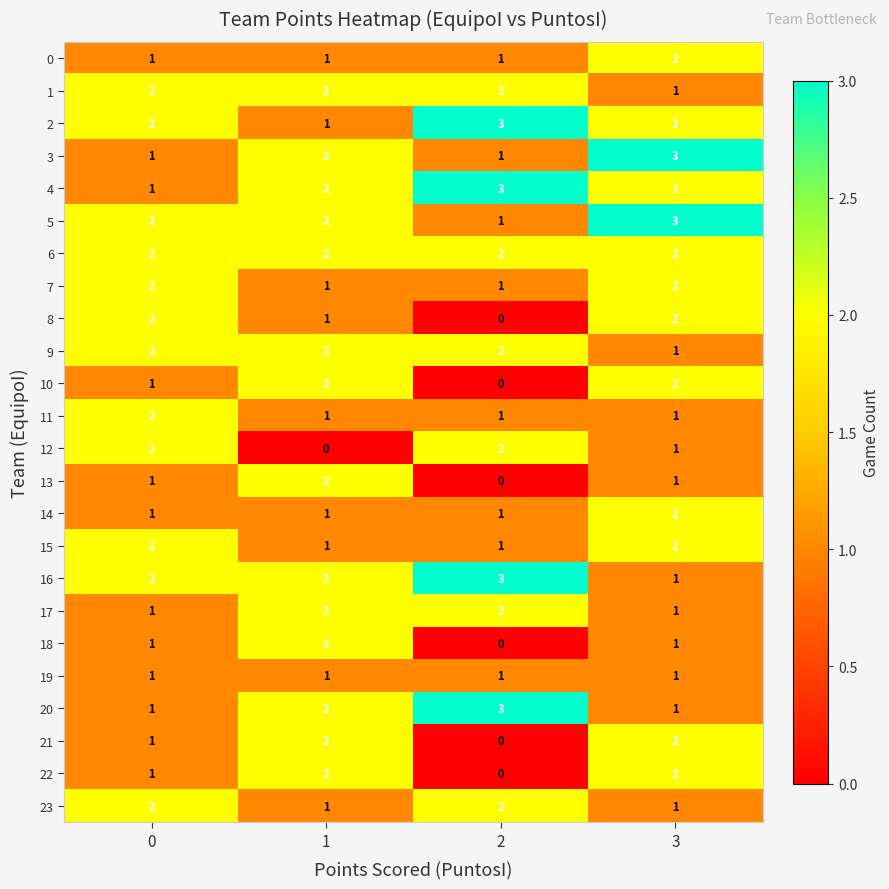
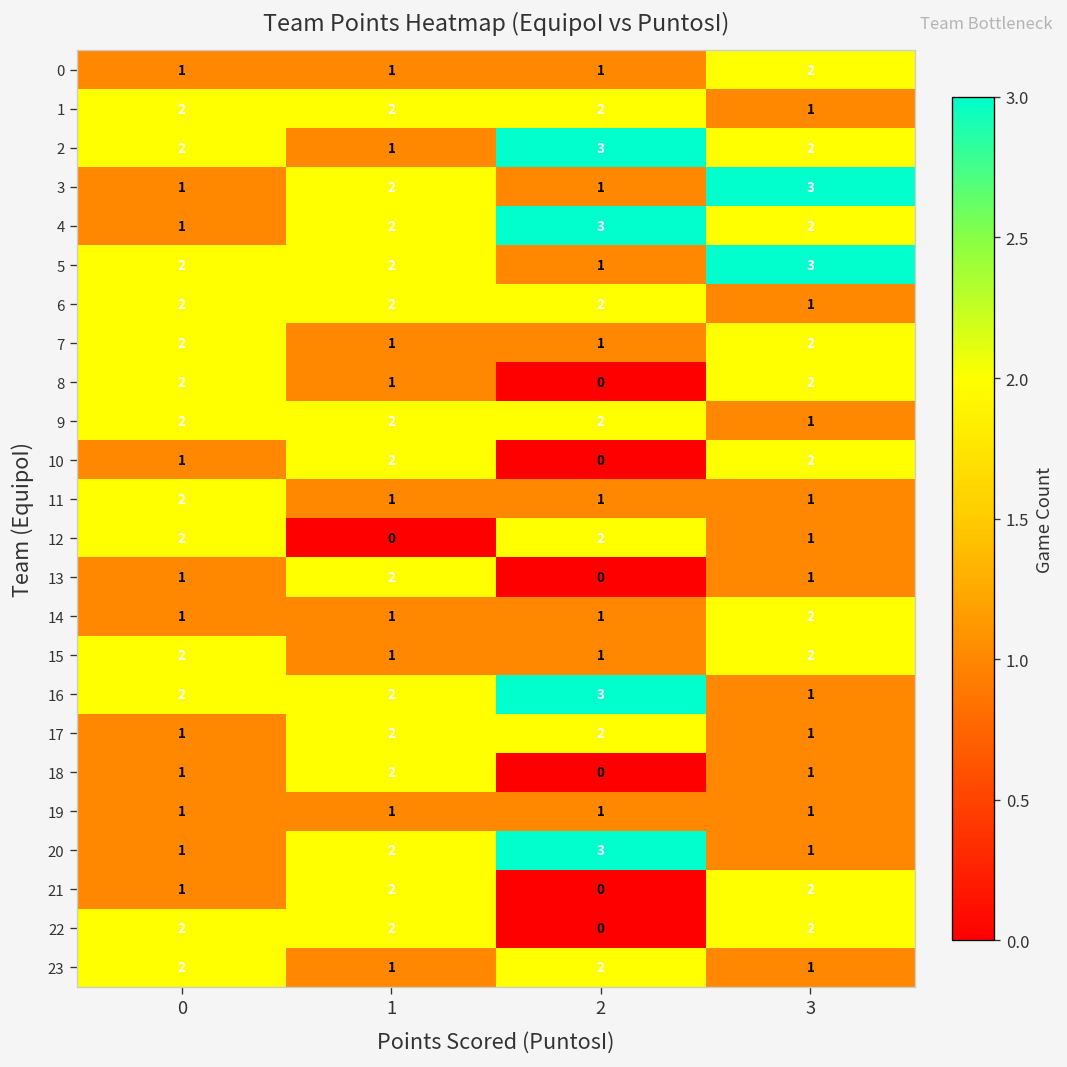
6, 3: 2 -> 1
22, 0: 1 -> 2
